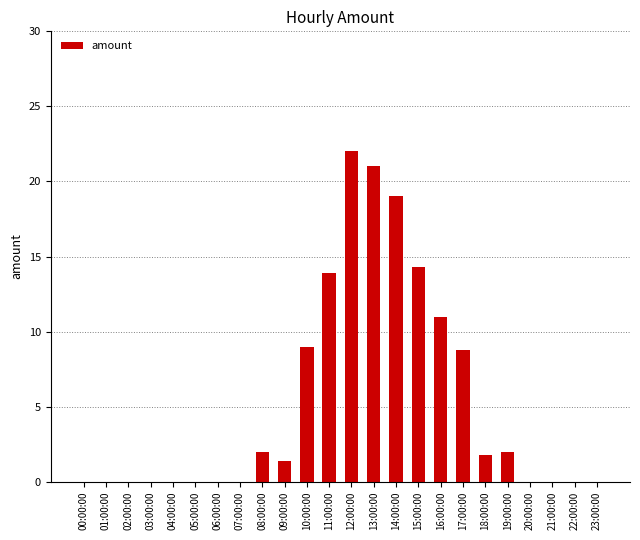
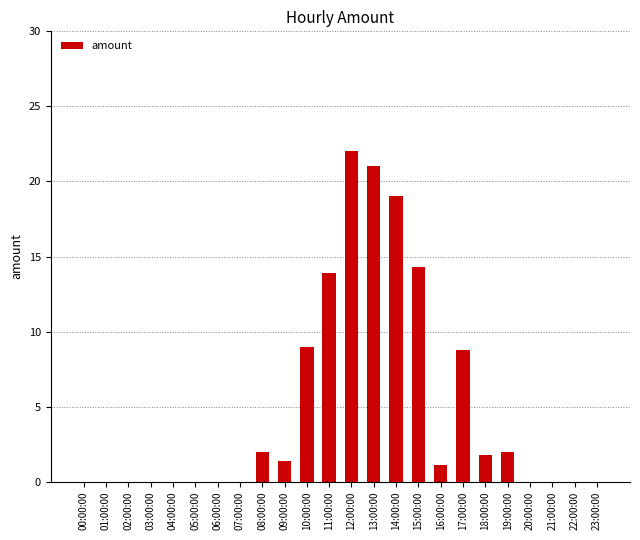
16:00:00: 11.0 -> 1.1
